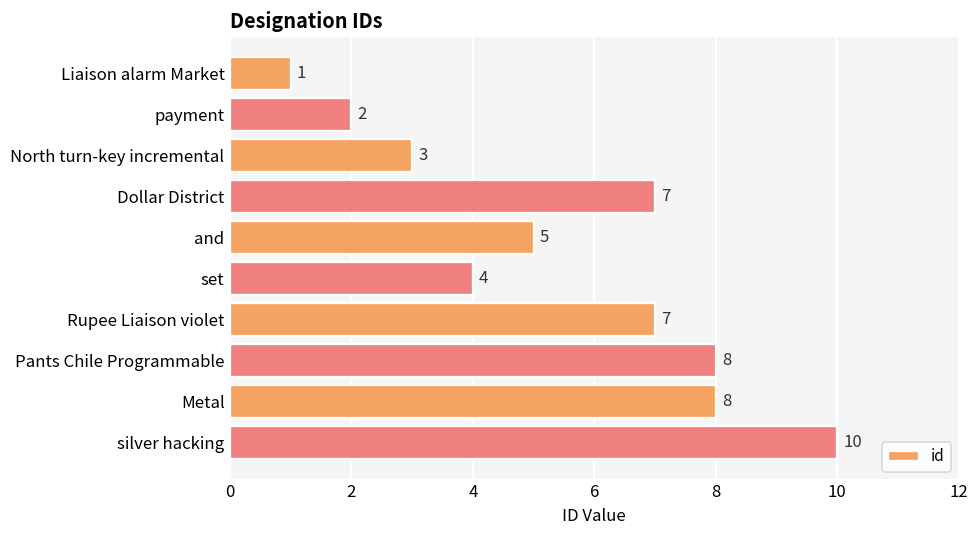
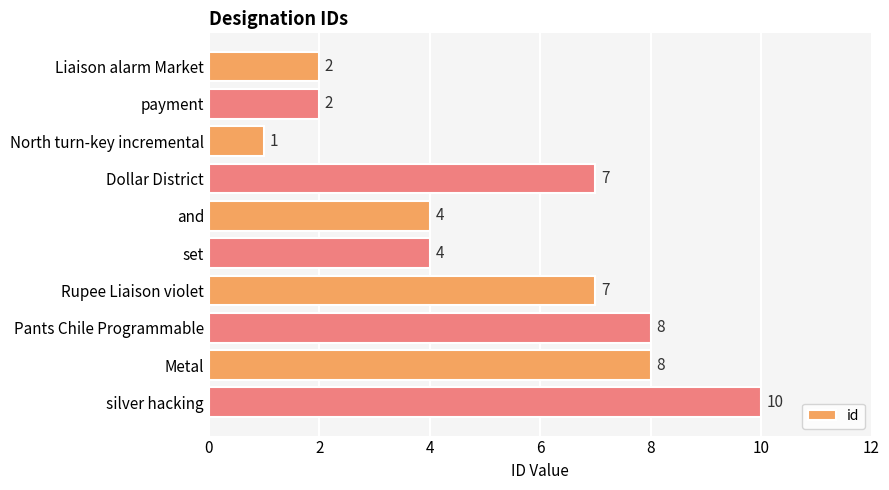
Liaison alarm Market: 1 -> 2
North turn-key incremental: 3 -> 1
and: 5 -> 4
